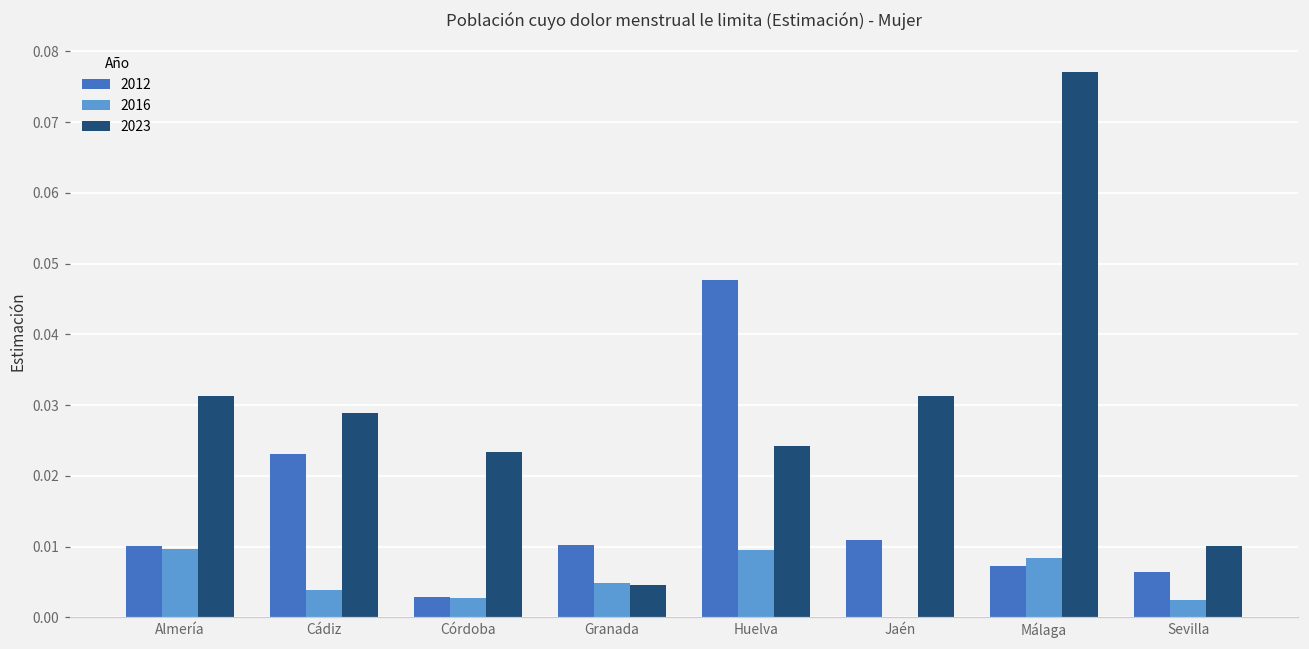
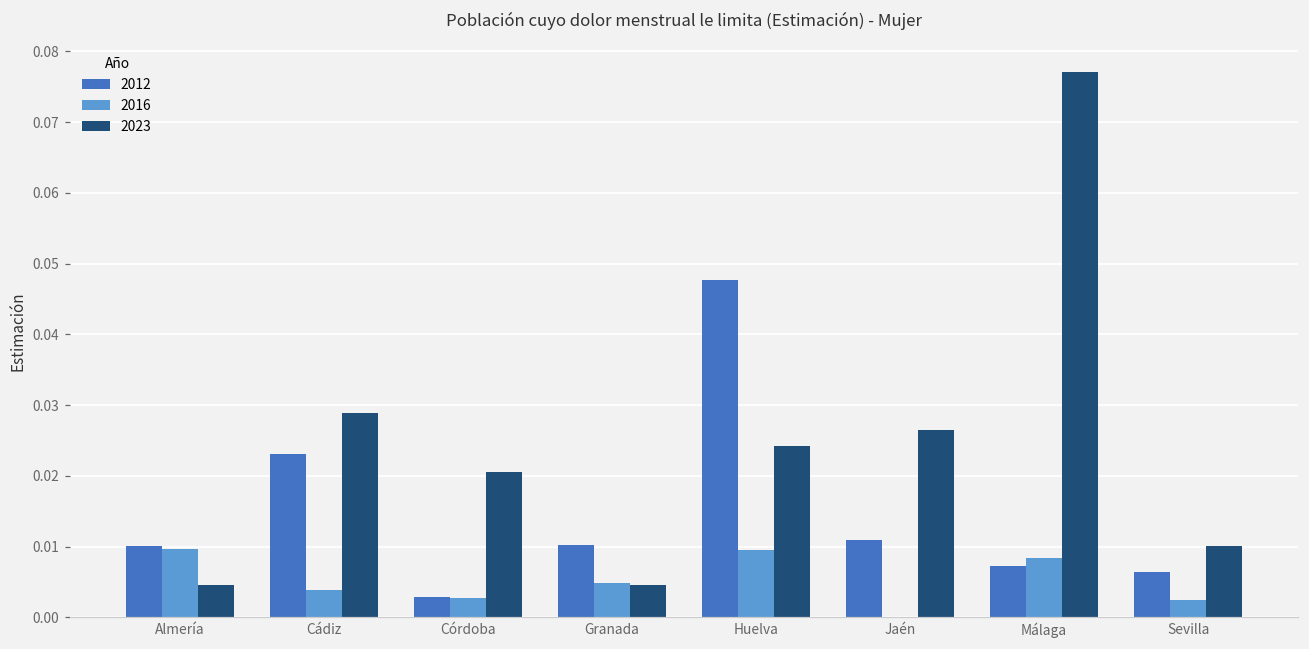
2023, Almería: 0.031 -> 0.005
2023, Córdoba: 0.023 -> 0.021
2023, Jaén: 0.031 -> 0.026
